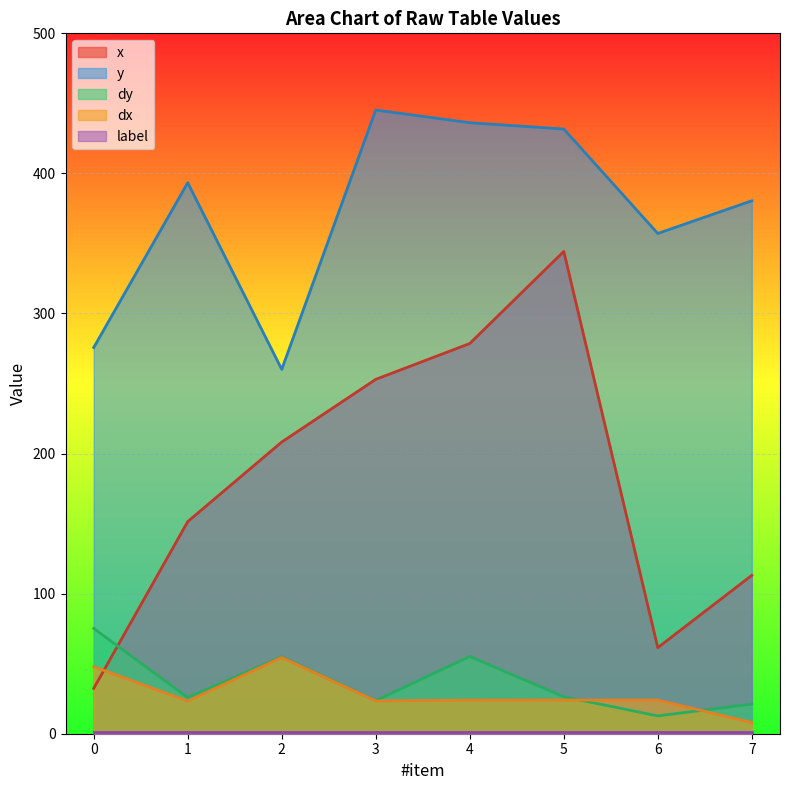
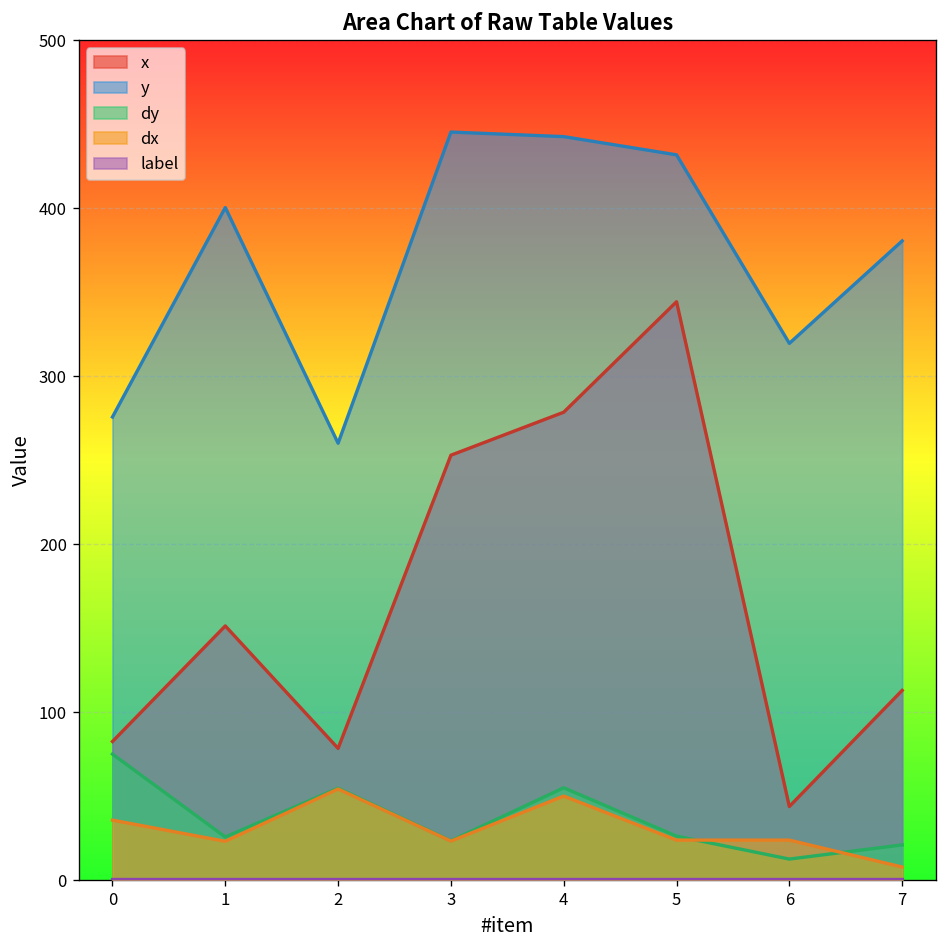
x, 0: 32 -> 83
dx, 0: 48 -> 36
y, 1: 393 -> 400
x, 2: 208 -> 79
y, 4: 436 -> 443
dx, 4: 24 -> 50
x, 6: 61 -> 44
y, 6: 357 -> 320
